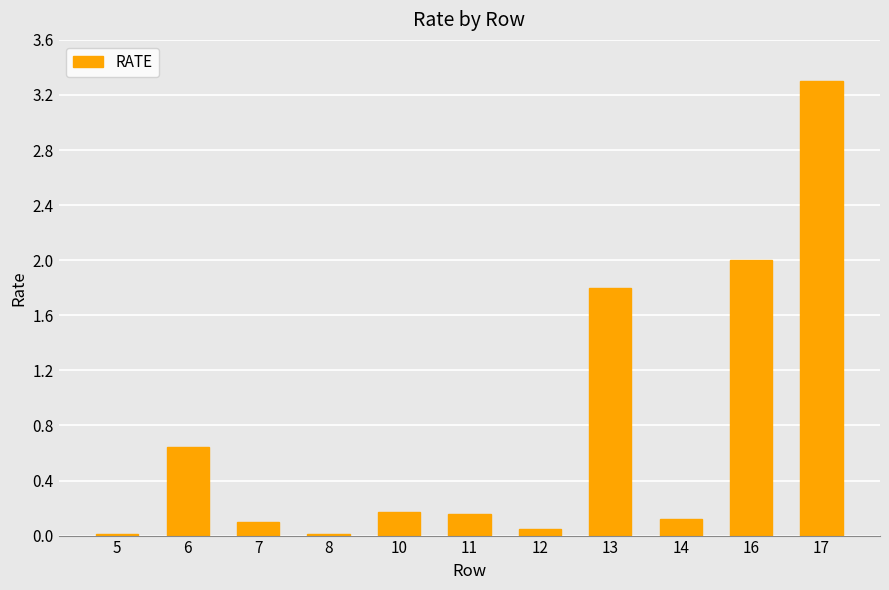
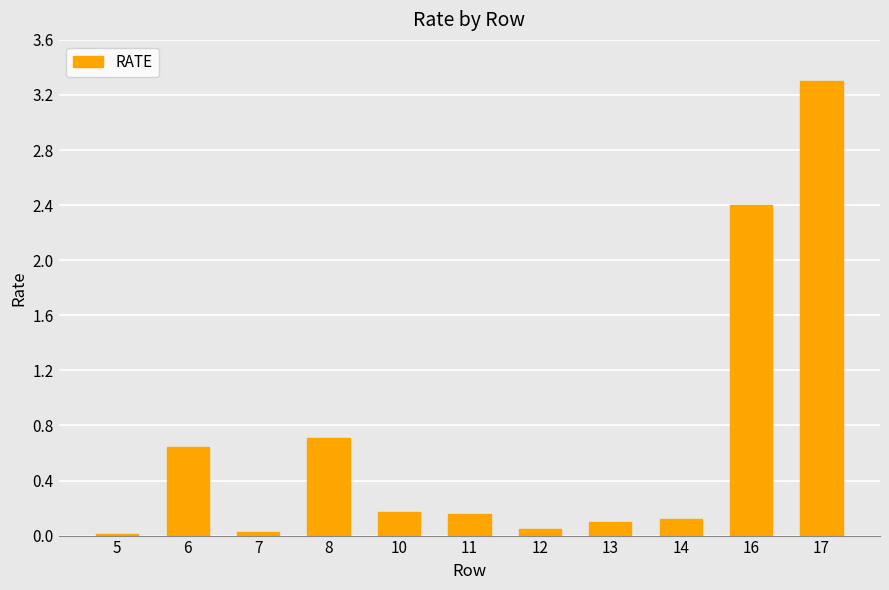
7: 0.10 -> 0.03
8: 0.01 -> 0.71
13: 1.8 -> 0.1
16: 2.0 -> 2.4
